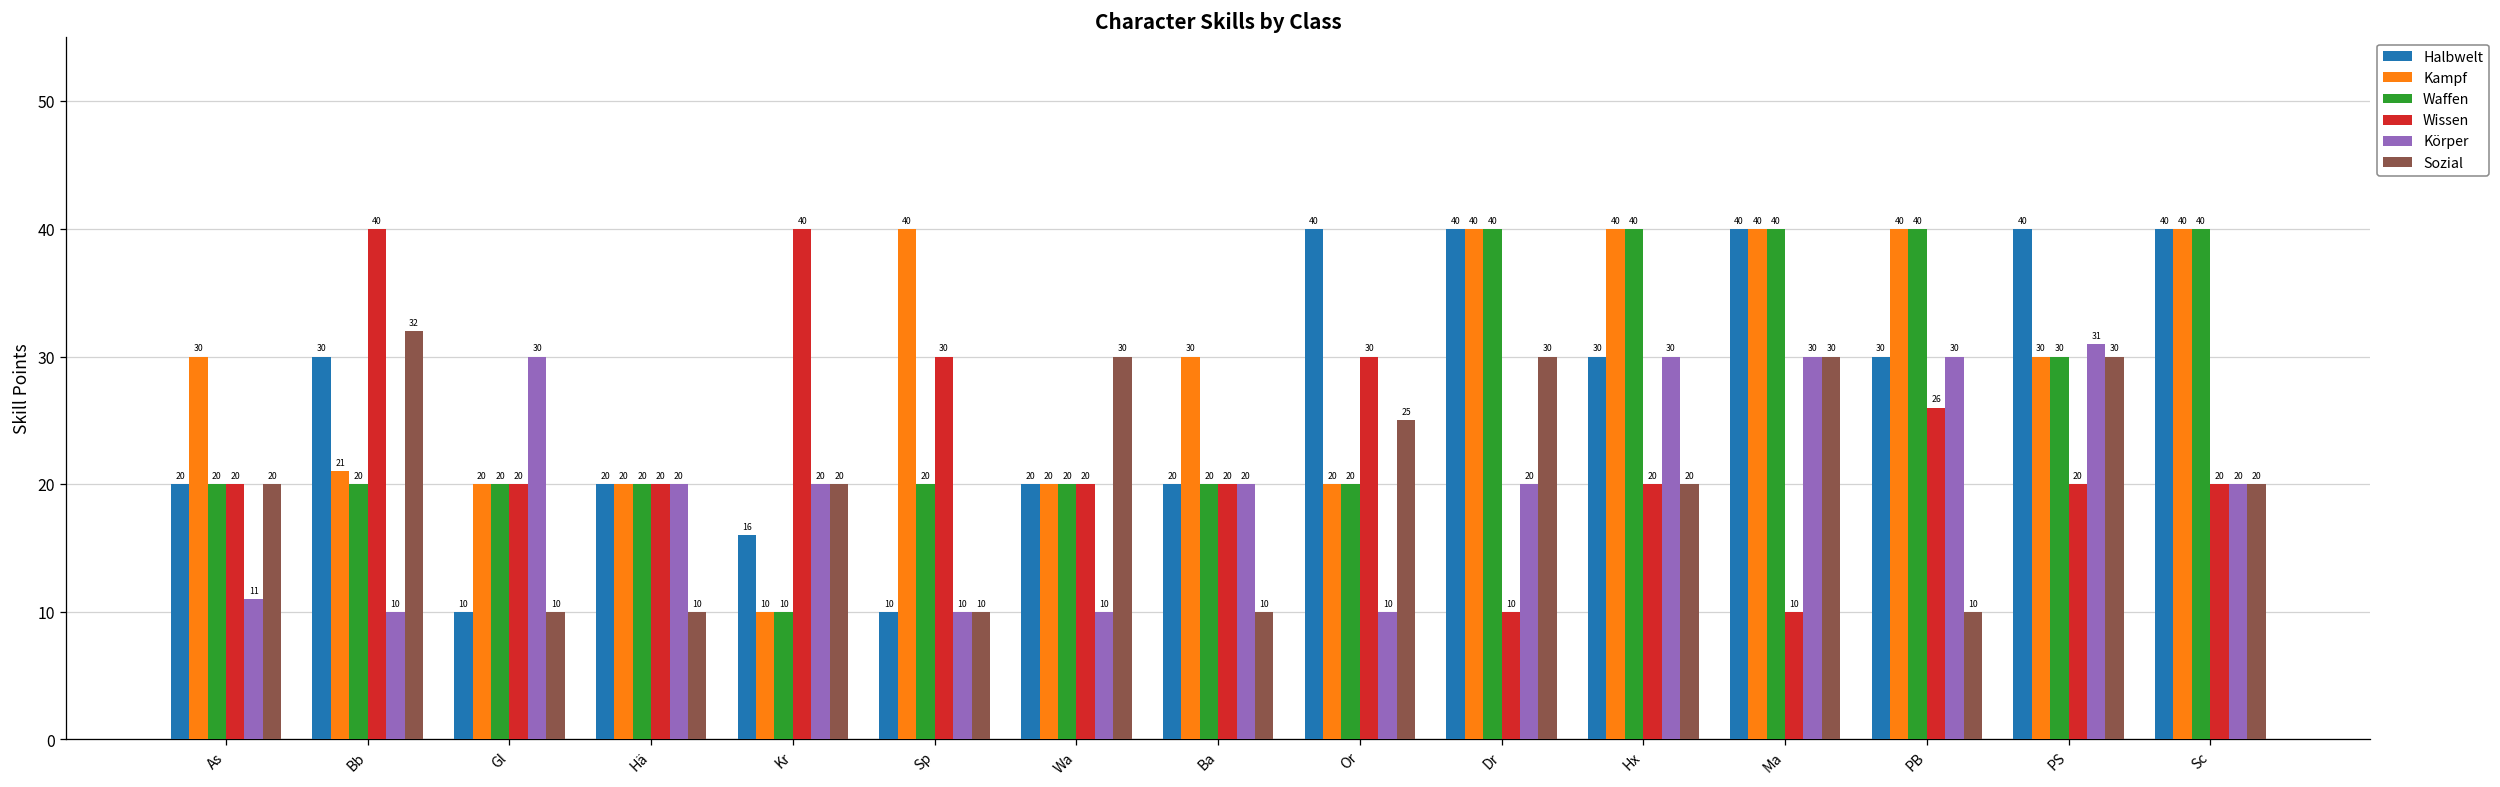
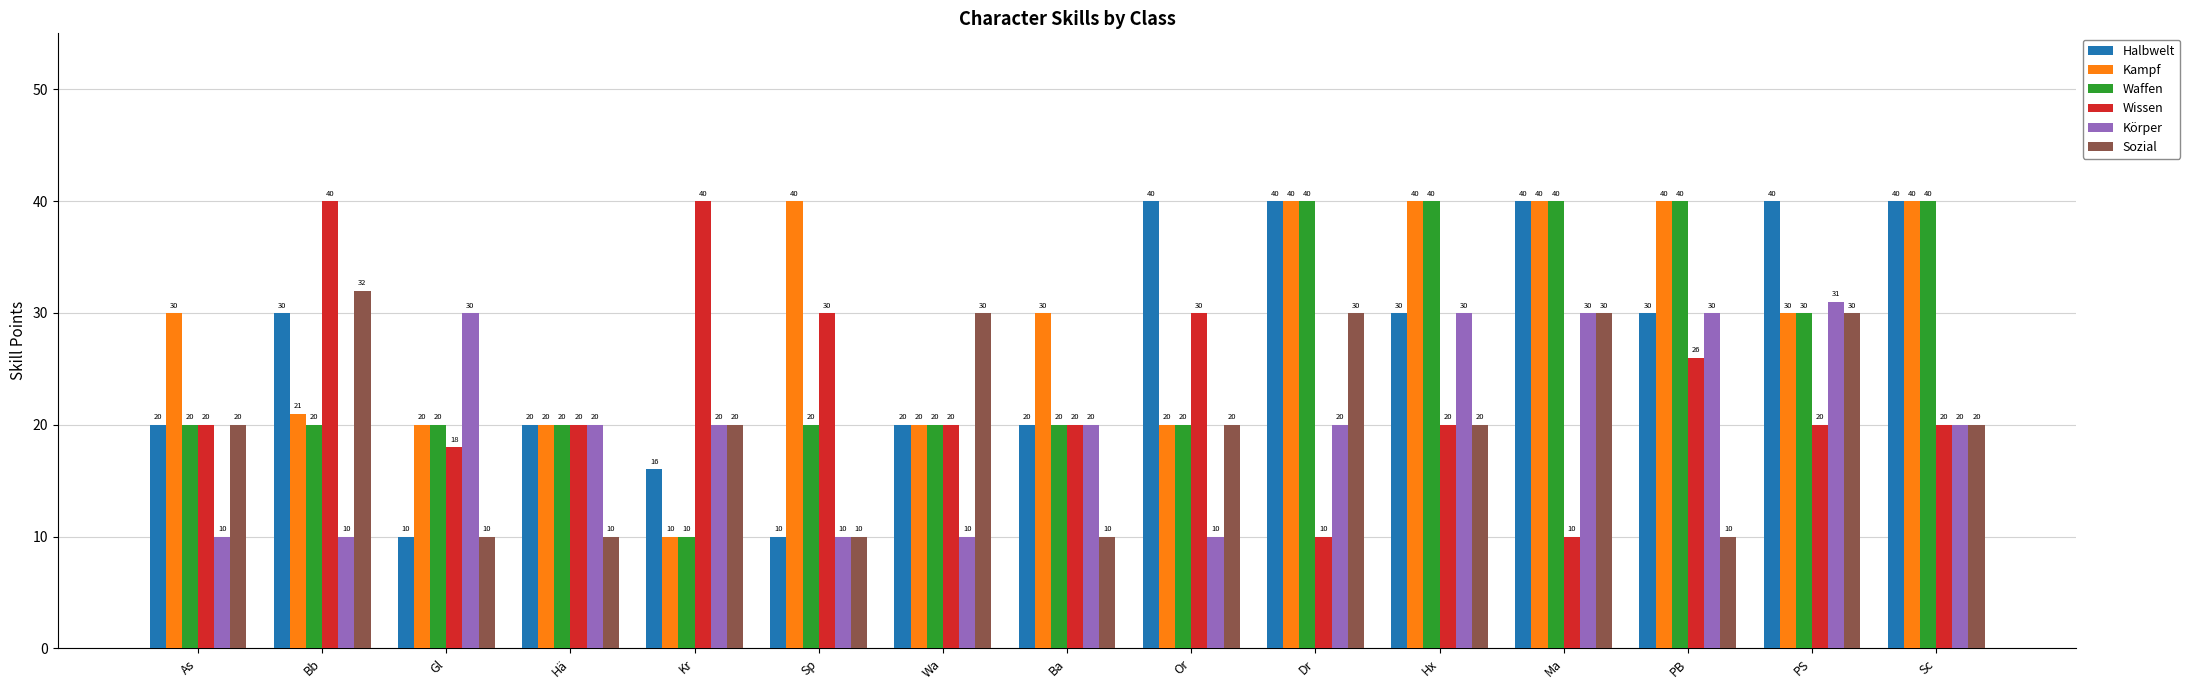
Körper, As: 11 -> 10
Wissen, Gl: 20 -> 18
Sozial, Or: 25 -> 20
